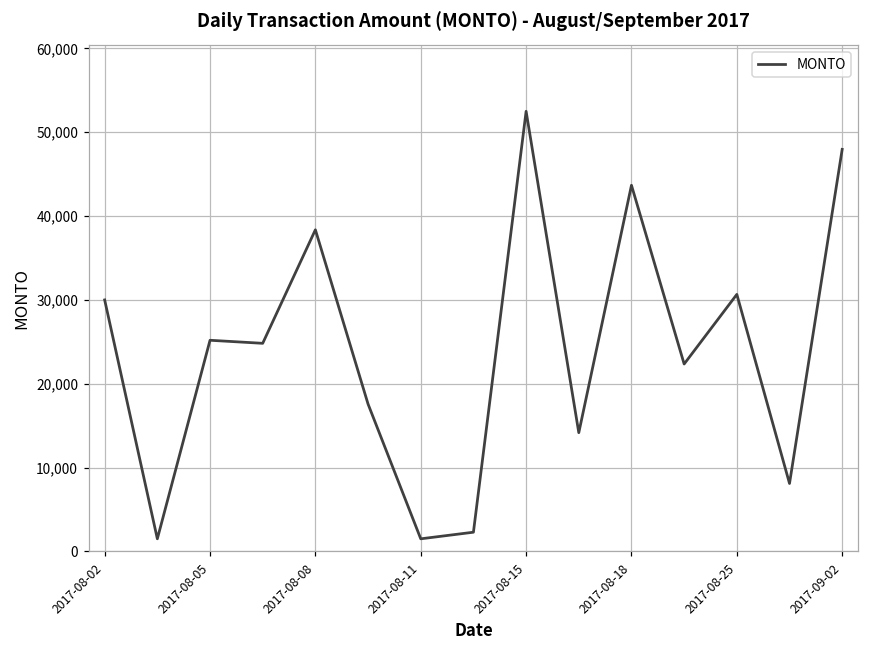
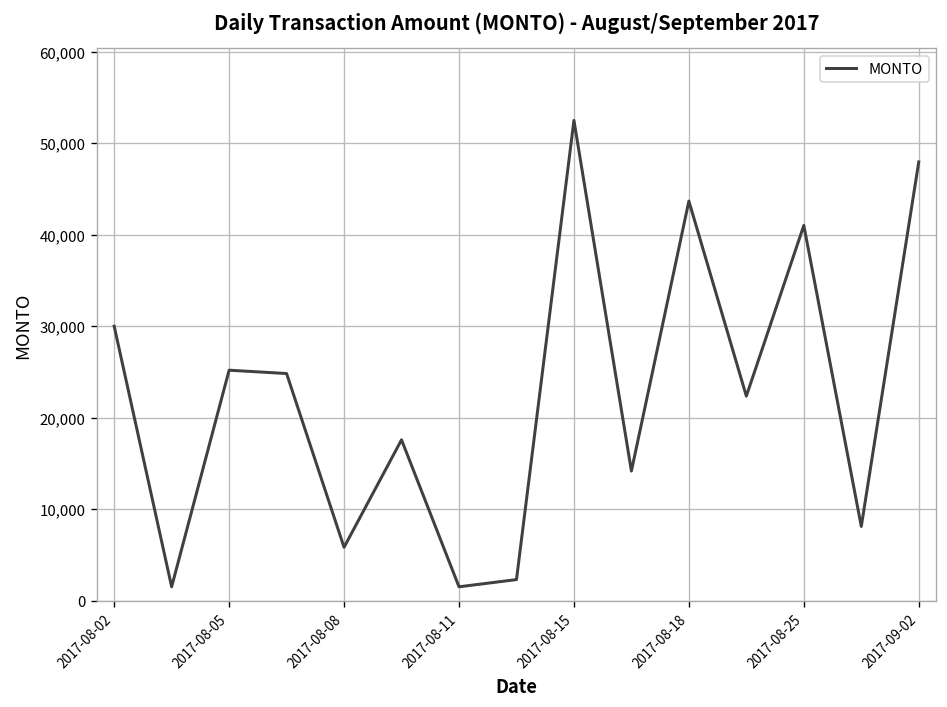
2017-08-08: 38,000 -> 6,000
2017-08-25: 31,000 -> 41,000
